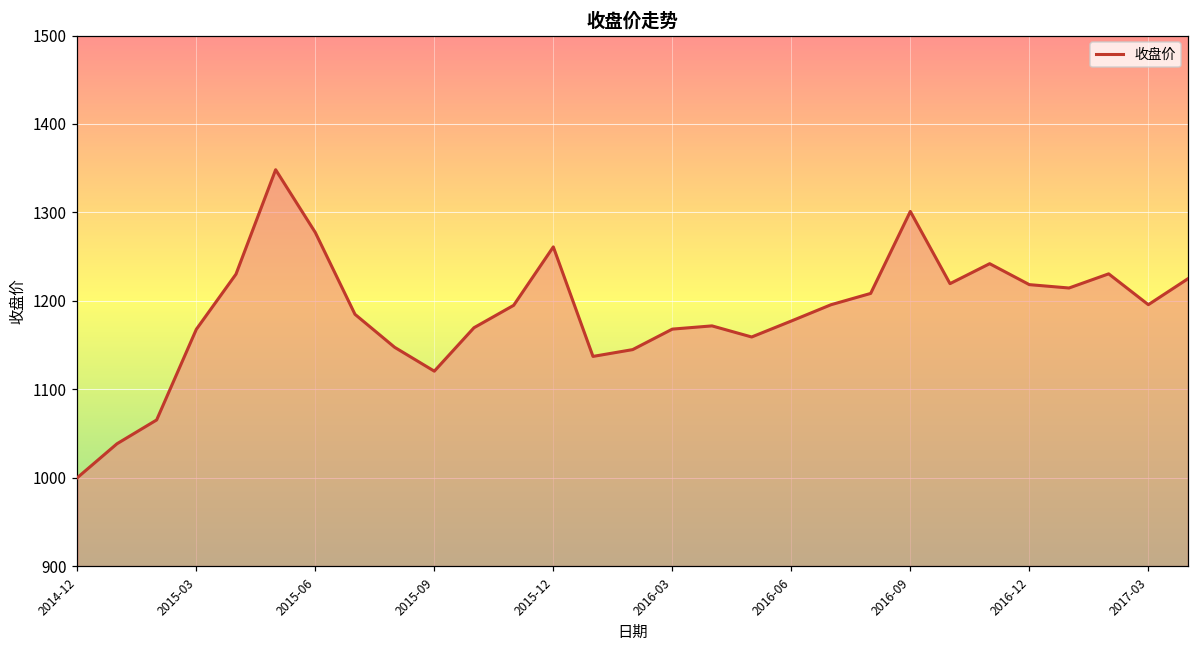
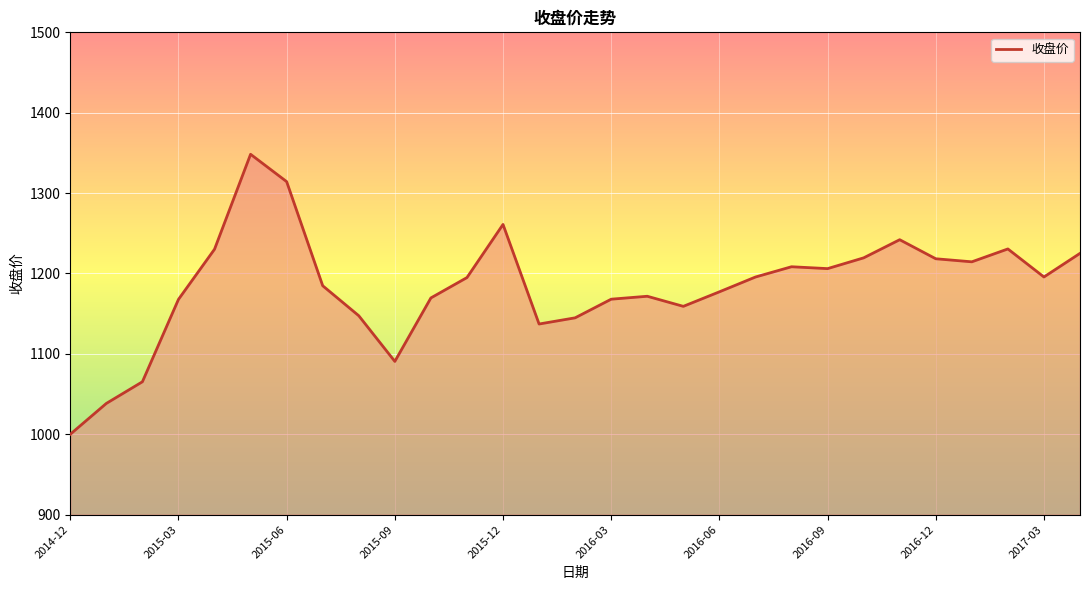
2015-06: 1280 -> 1310
2015-09: 1120 -> 1090
2016-09: 1300 -> 1210
